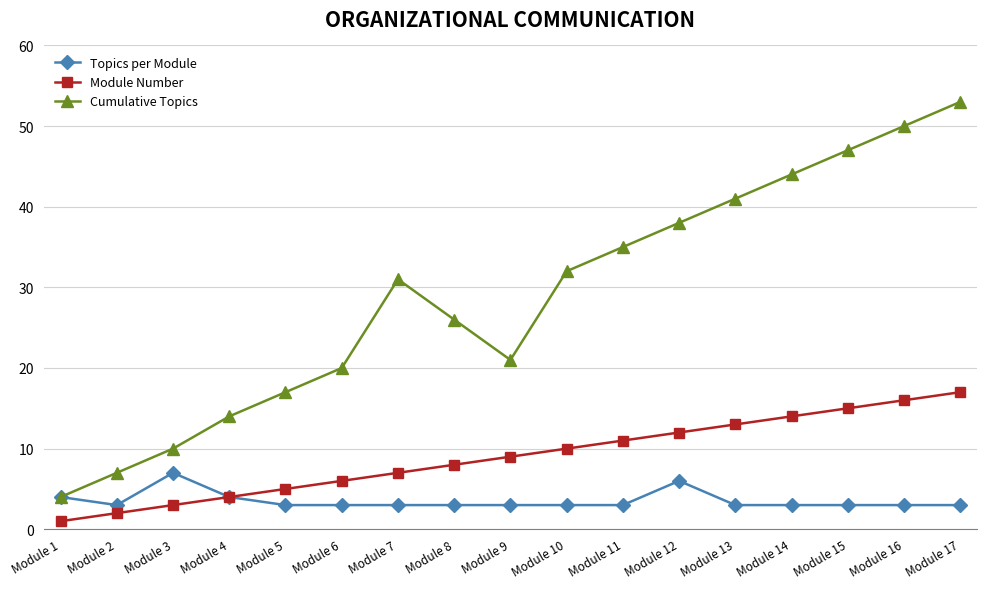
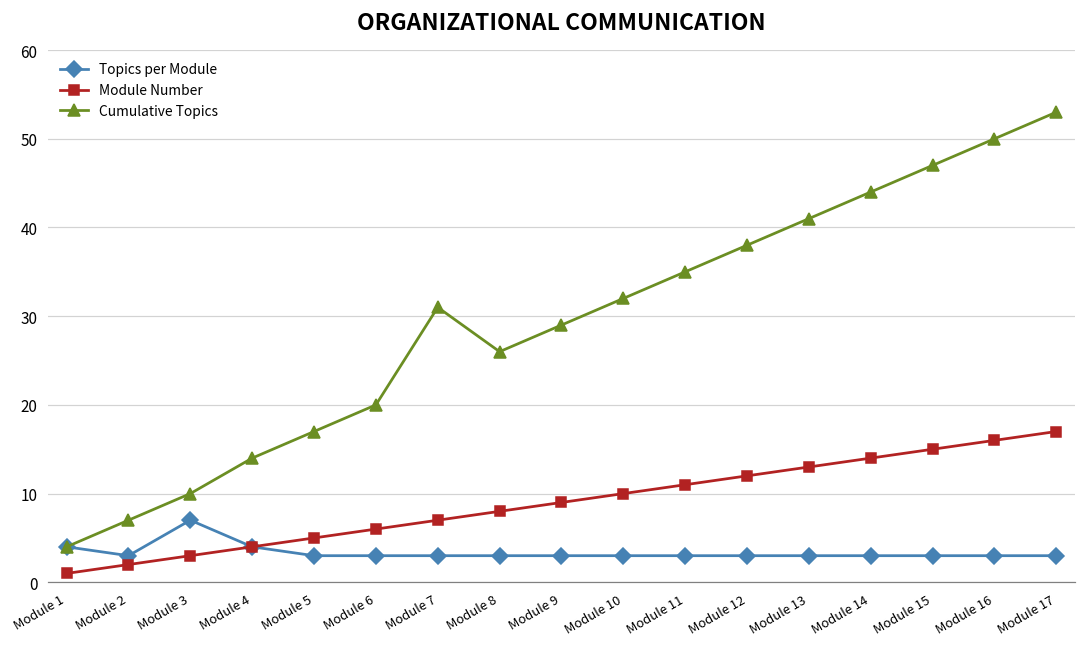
Cumulative Topics, Module 9: 21 -> 29
Topics per Module, Module 12: 6 -> 3
